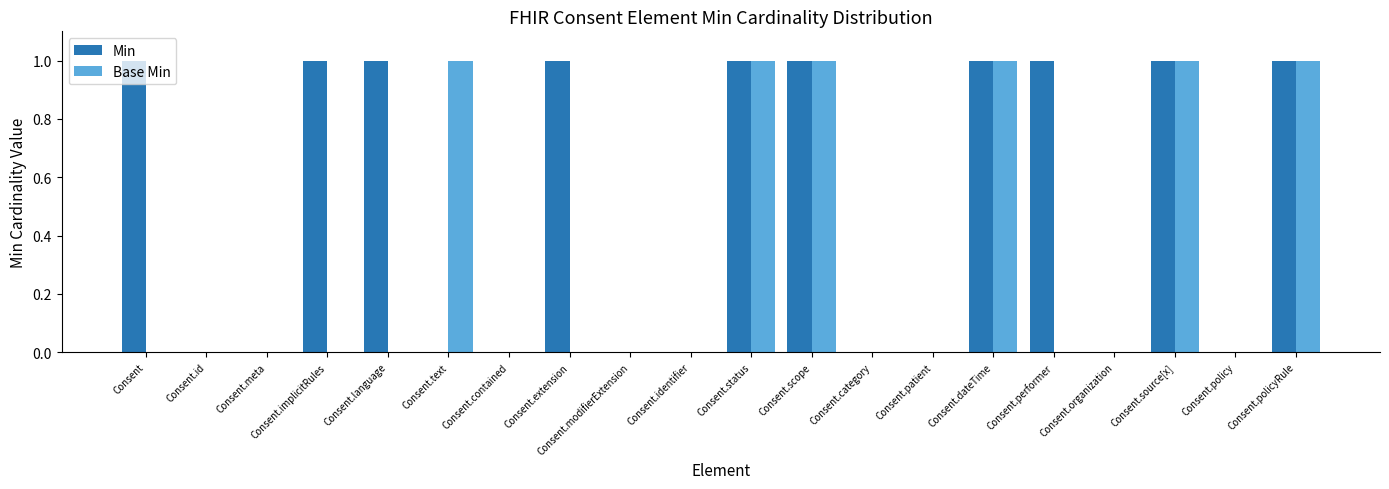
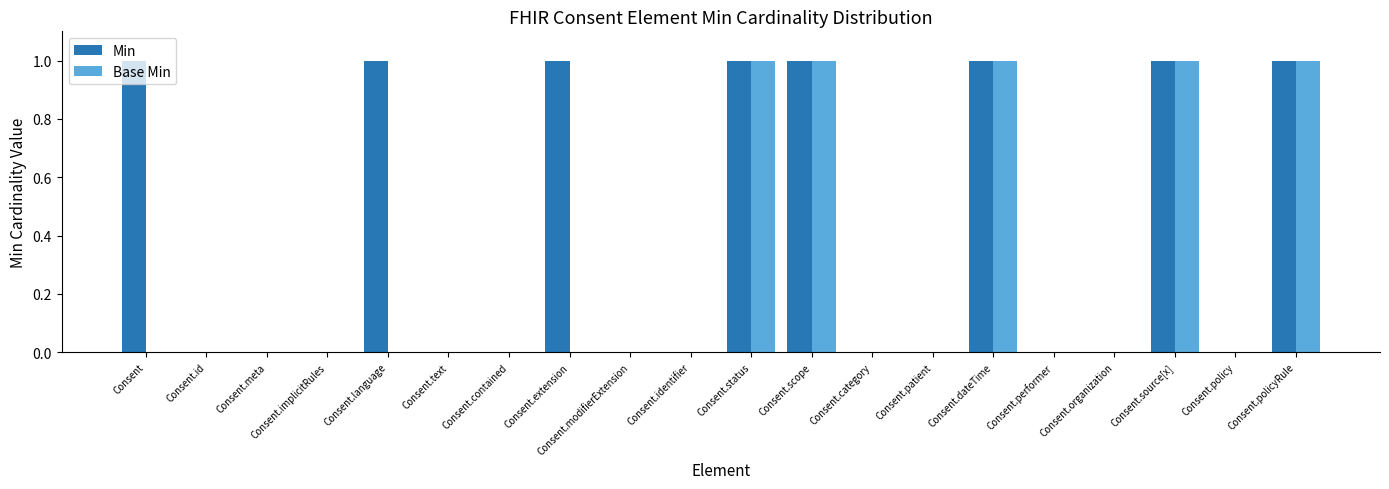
Min, Consent.implicitRules: 1 -> 0
Base Min, Consent.text: 1 -> 0
Min, Consent.performer: 1 -> 0
